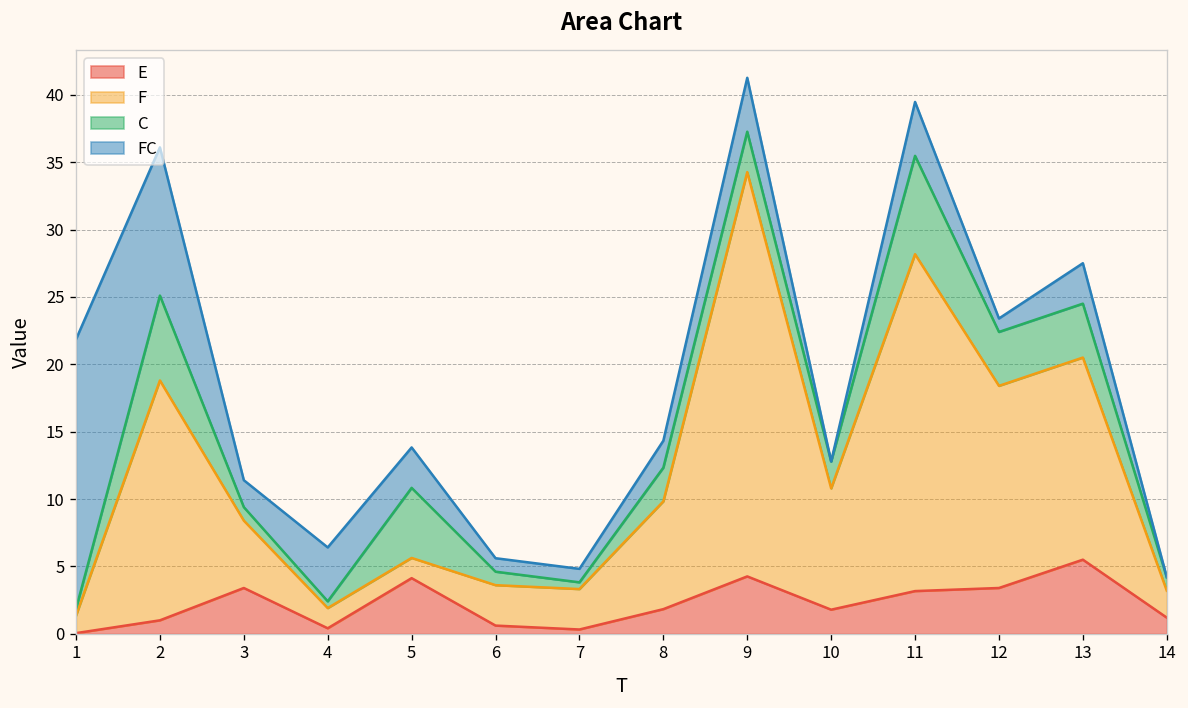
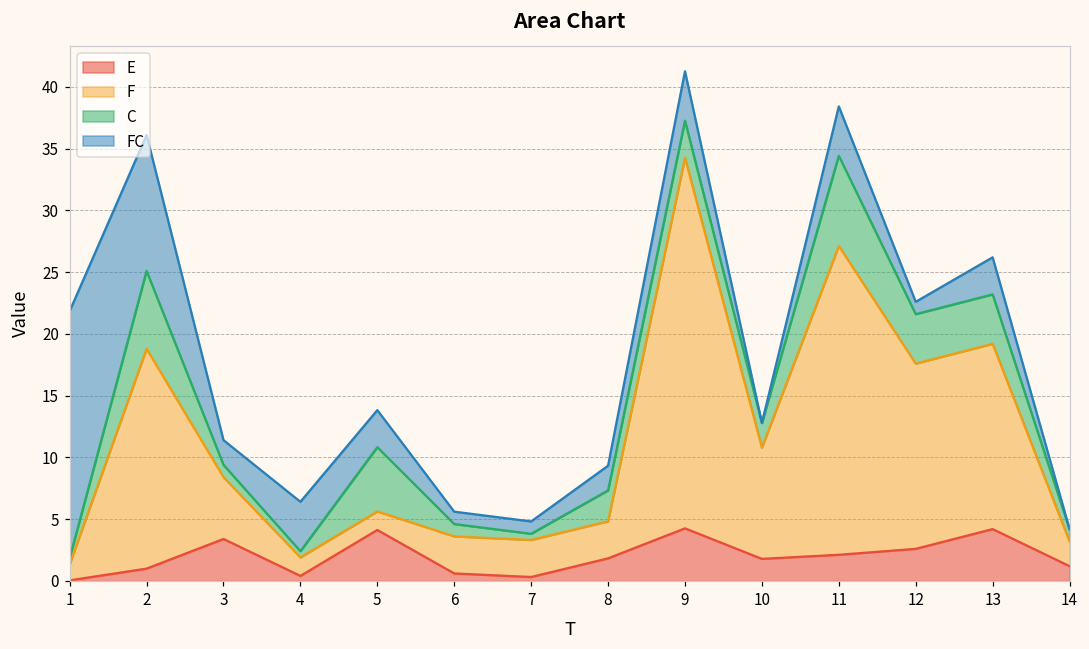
F, 8: 8 -> 3
E, 11: 3.2 -> 2.1
E, 12: 3.4 -> 2.6
E, 13: 5.5 -> 4.2
